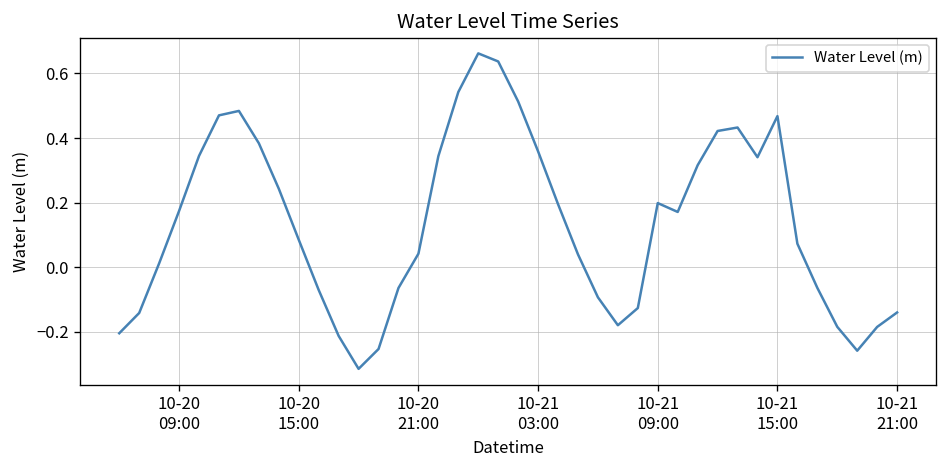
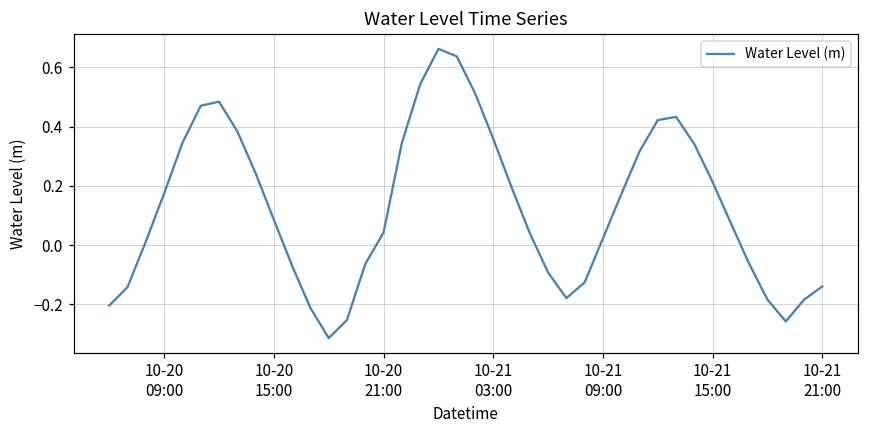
10-21 09:00: 0.20 -> 0.02
10-21 15:00: 0.47 -> 0.21
